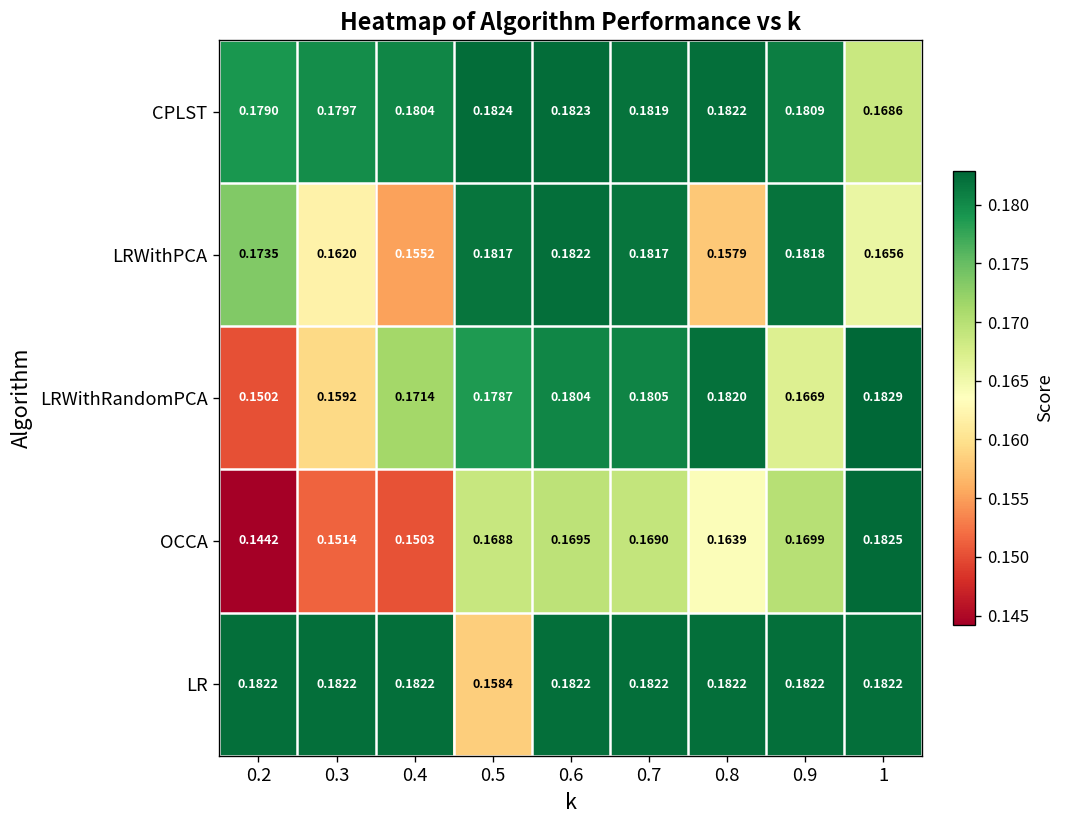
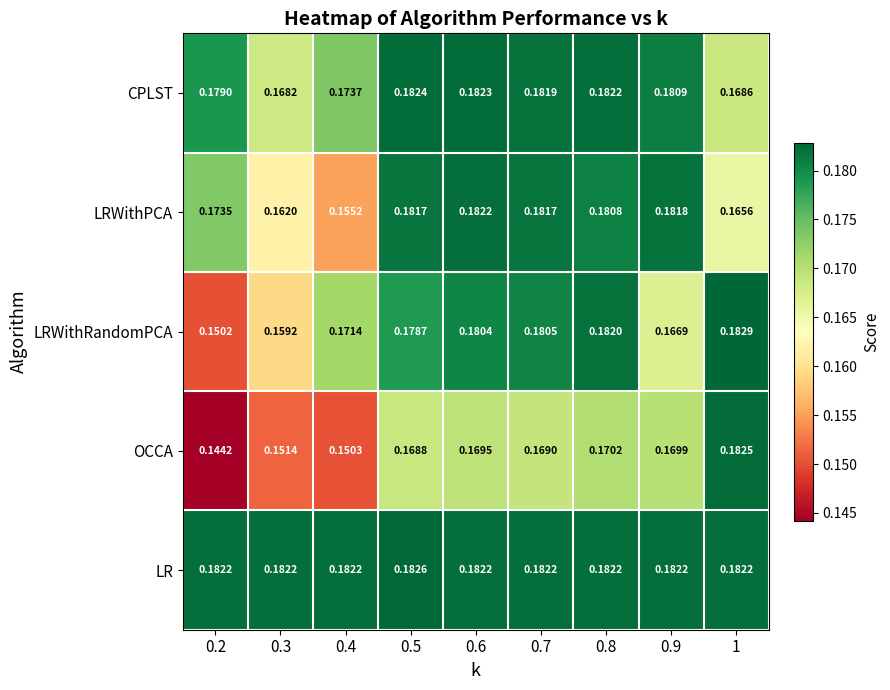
CPLST, 0.3: 0.1797 -> 0.1682
CPLST, 0.4: 0.1804 -> 0.1737
LRWithPCA, 0.8: 0.1579 -> 0.1808
OCCA, 0.8: 0.1639 -> 0.1702
LR, 0.5: 0.1584 -> 0.1826
